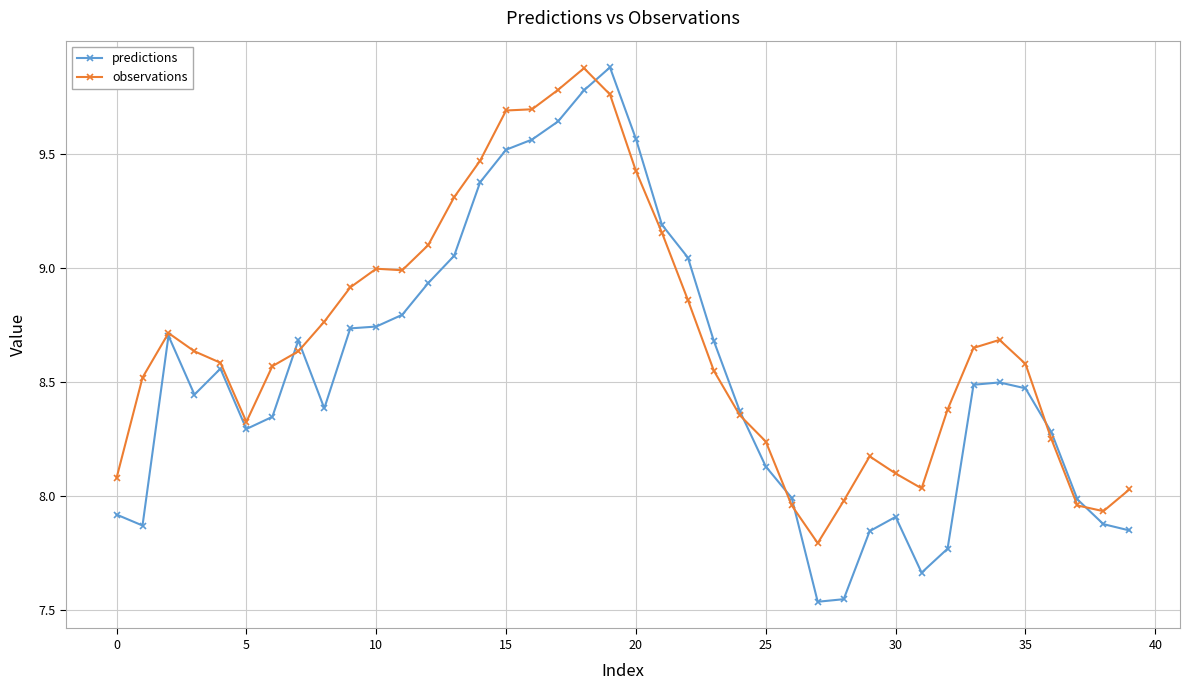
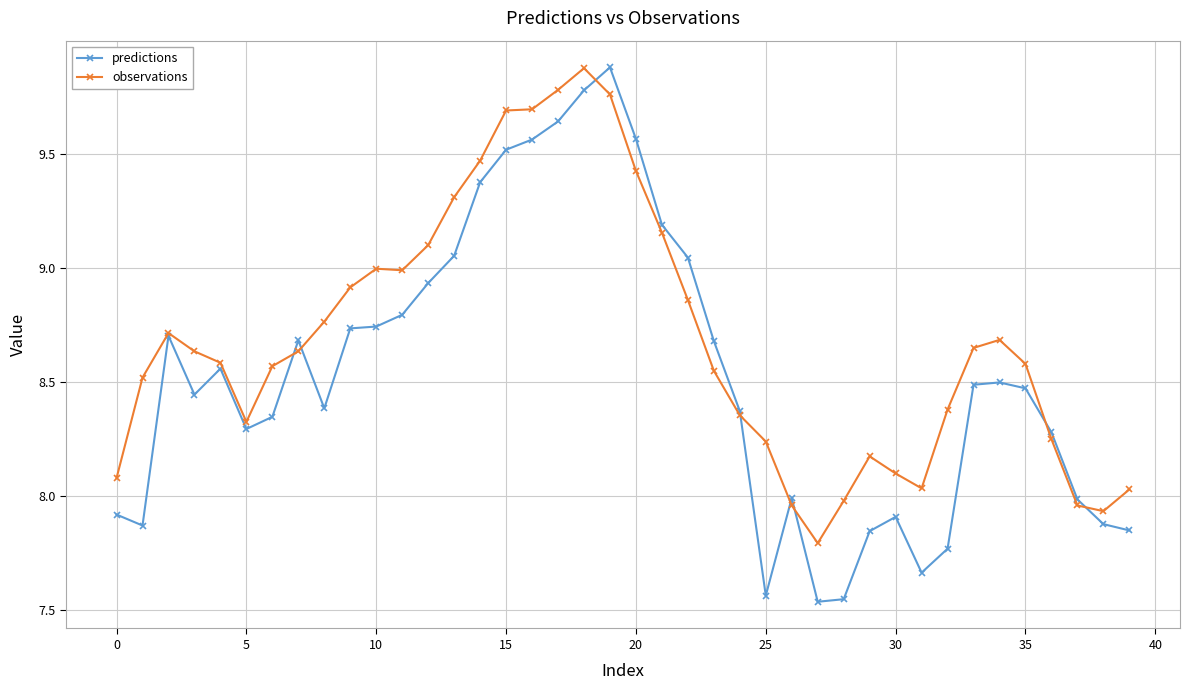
predictions, 25: 8.13 -> 7.57
